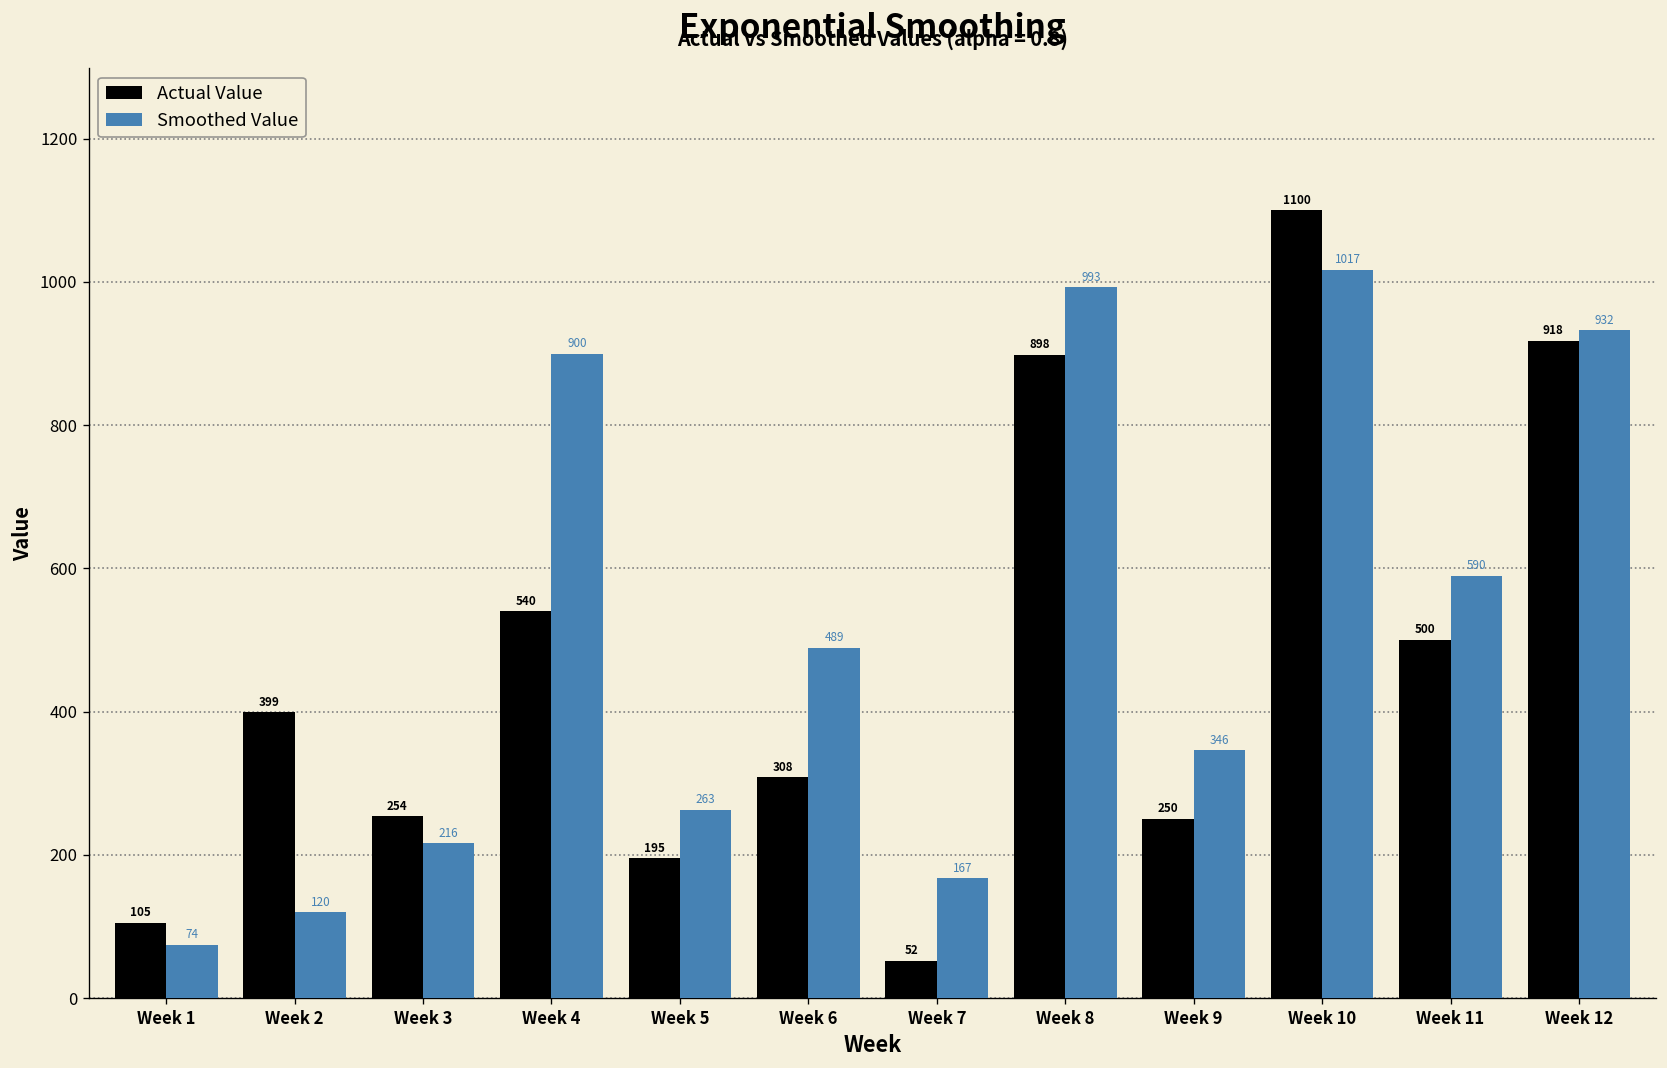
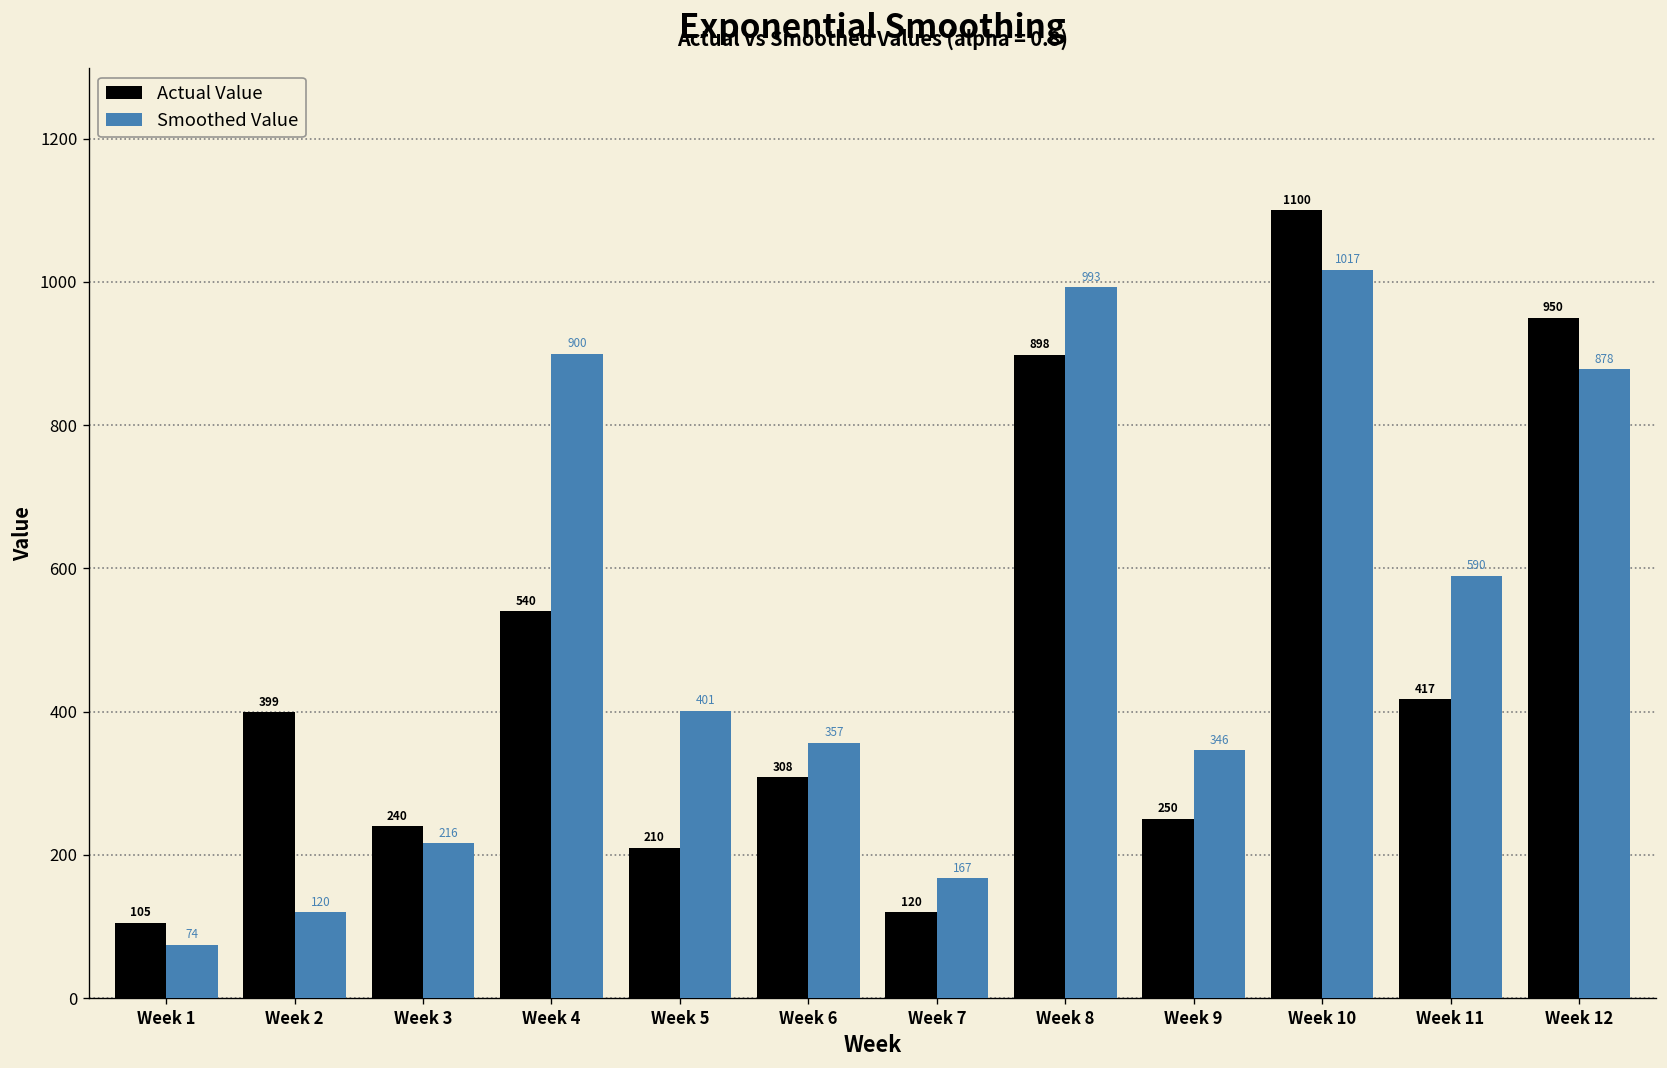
Actual Value, Week 3: 254 -> 240
Actual Value, Week 5: 195 -> 210
Smoothed Value, Week 5: 263 -> 401
Smoothed Value, Week 6: 489 -> 357
Actual Value, Week 7: 52 -> 120
Actual Value, Week 11: 500 -> 417
Actual Value, Week 12: 918 -> 950
Smoothed Value, Week 12: 932 -> 878
